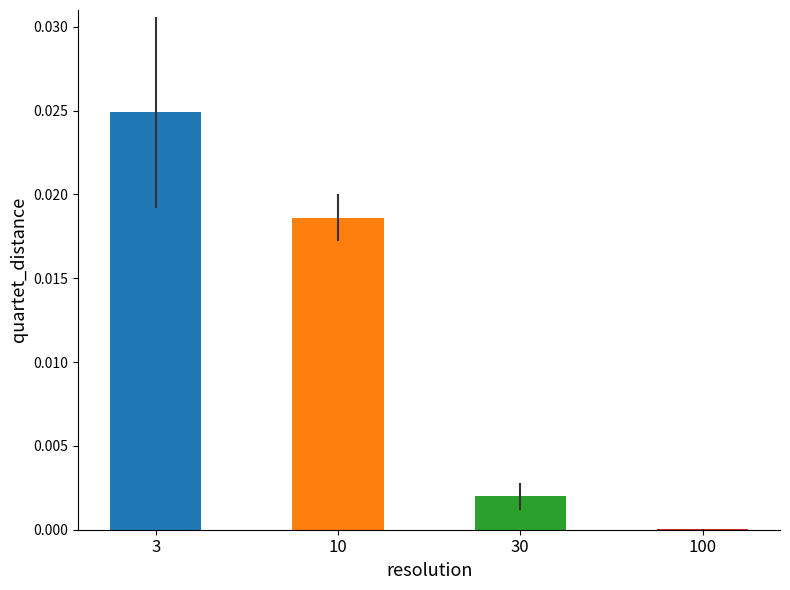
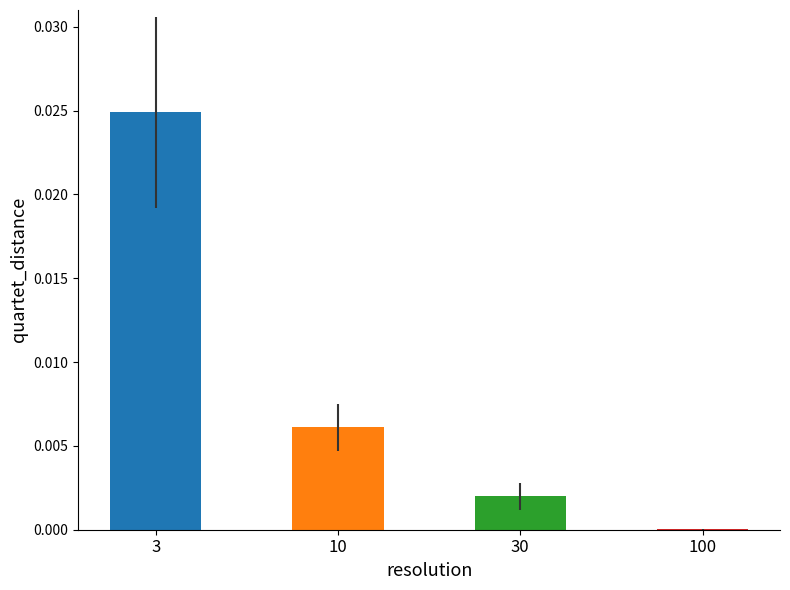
10: 0.0186 -> 0.0061
